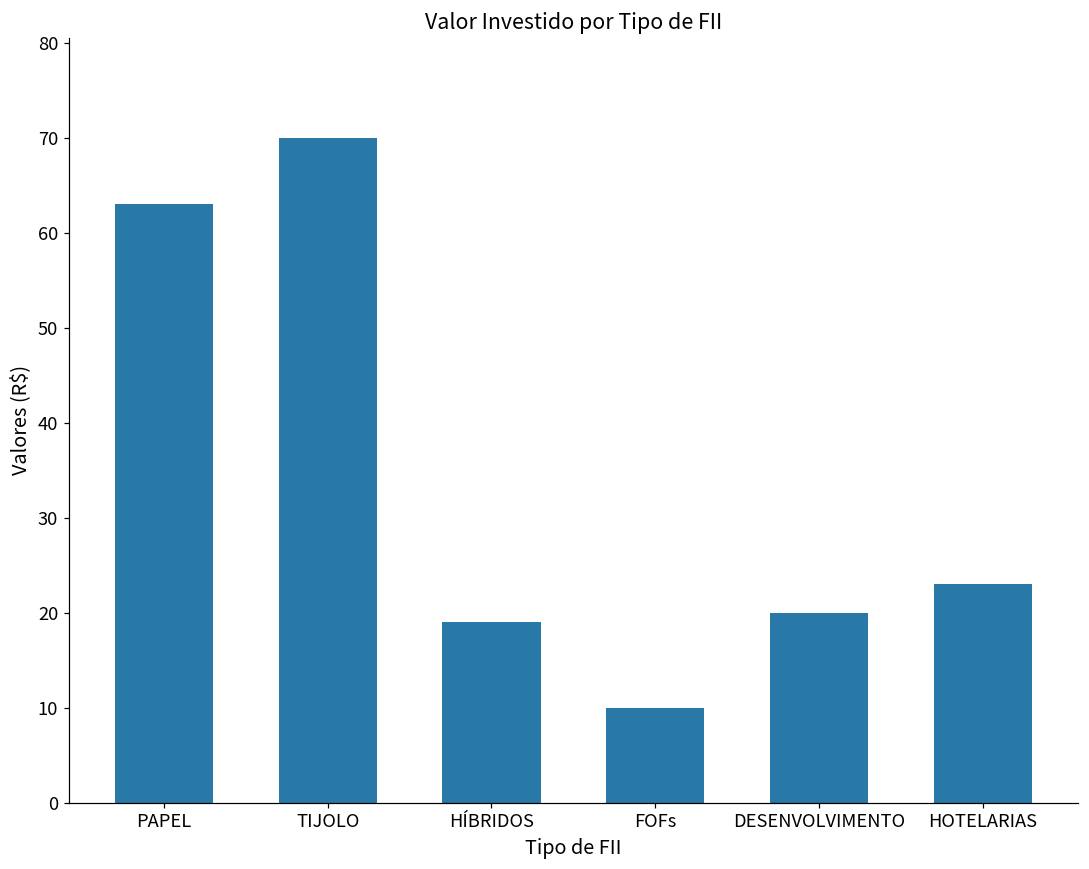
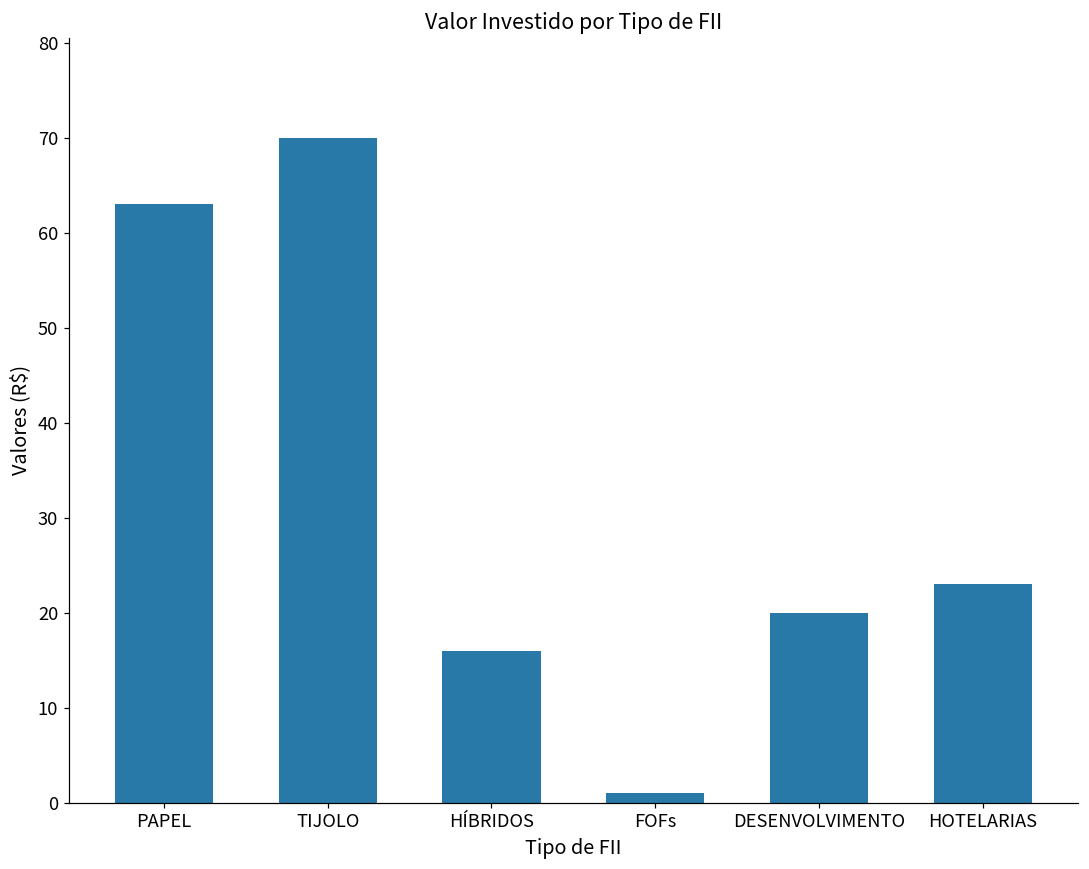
HÍBRIDOS: 19 -> 16
FOFs: 10 -> 1
